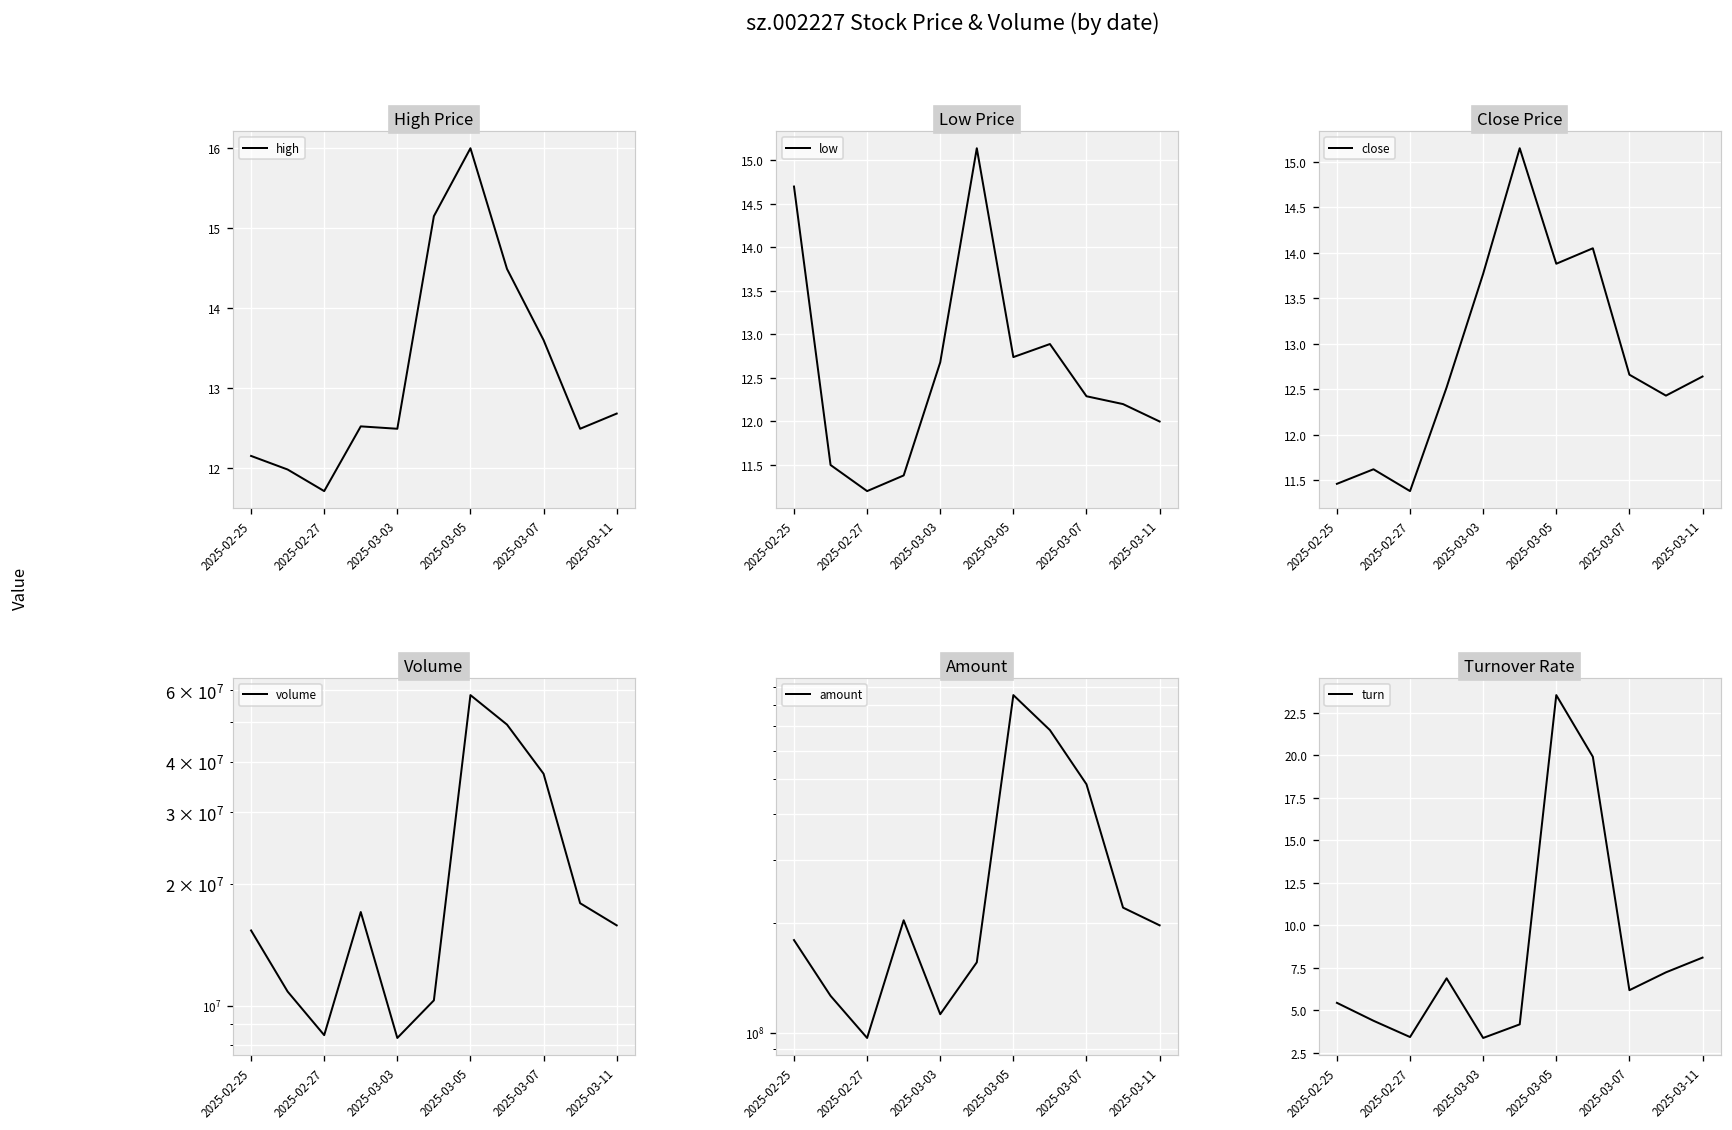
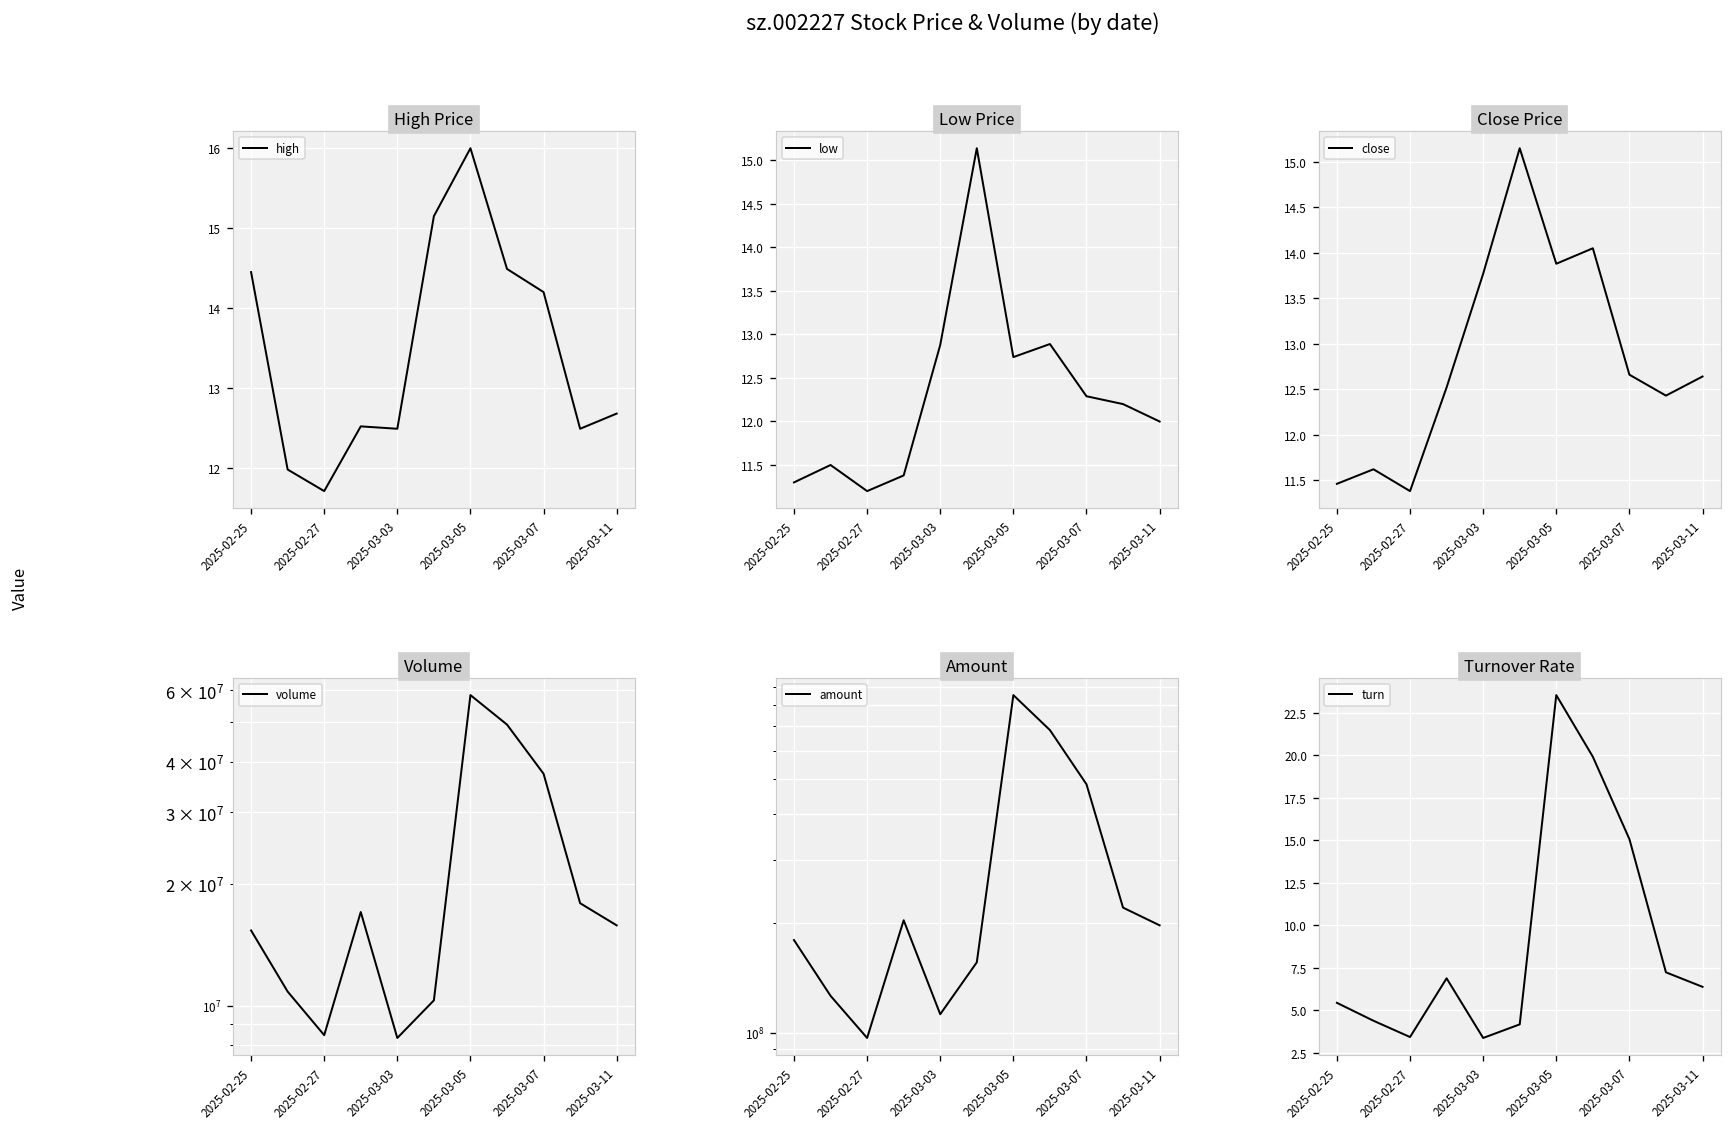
High Price, 2025-02-25: 12.2 -> 14.5
High Price, 2025-03-07: 13.6 -> 14.2
Low Price, 2025-02-25: 14.7 -> 11.3
Low Price, 2025-03-03: 12.7 -> 12.9
Turnover Rate, 2025-03-07: 6.2 -> 15.1
Turnover Rate, 2025-03-11: 8.1 -> 6.4
